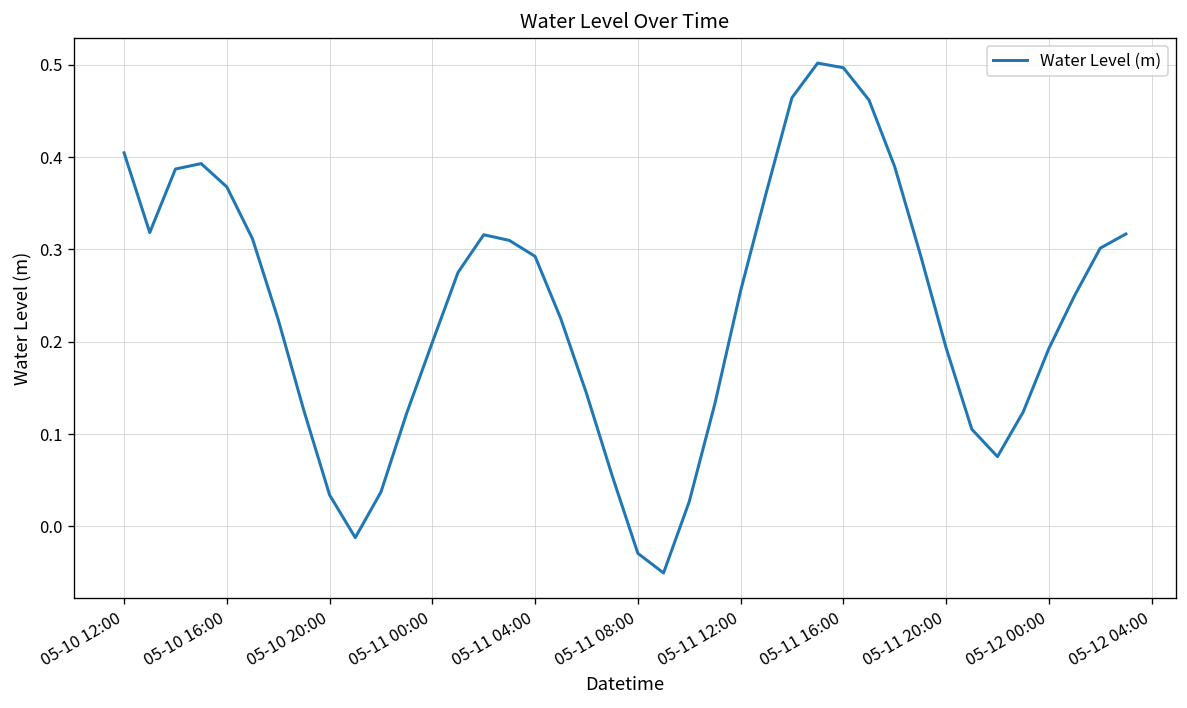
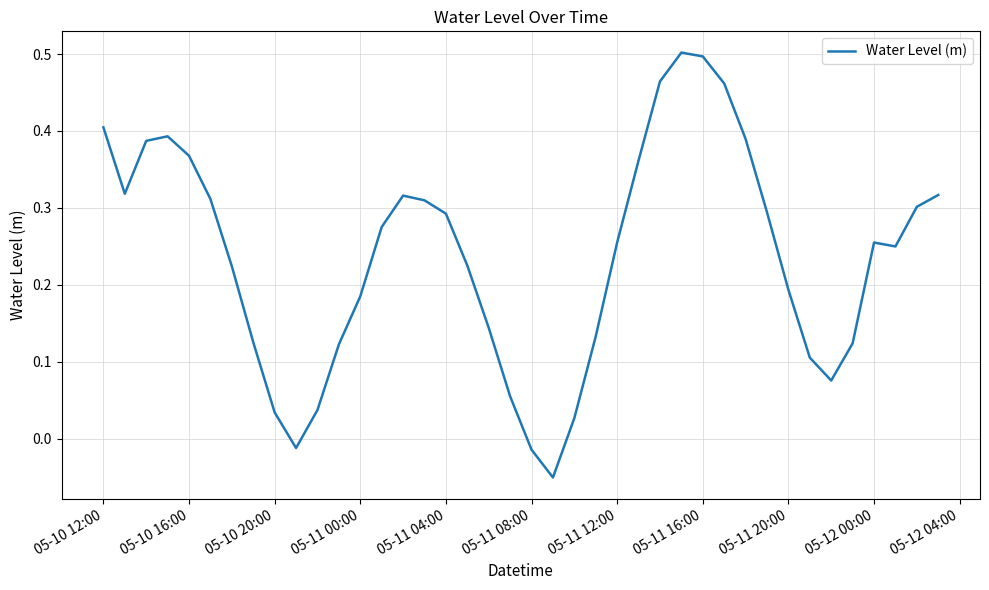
05-11 00:00: 0.20 -> 0.19
05-11 08:00: -0.03 -> -0.01
05-12 00:00: 0.19 -> 0.25
